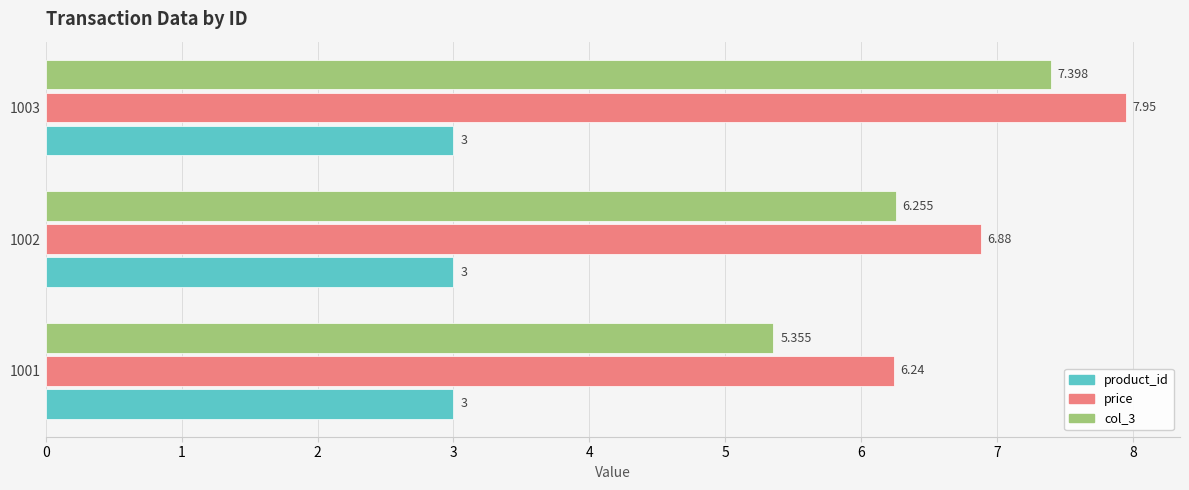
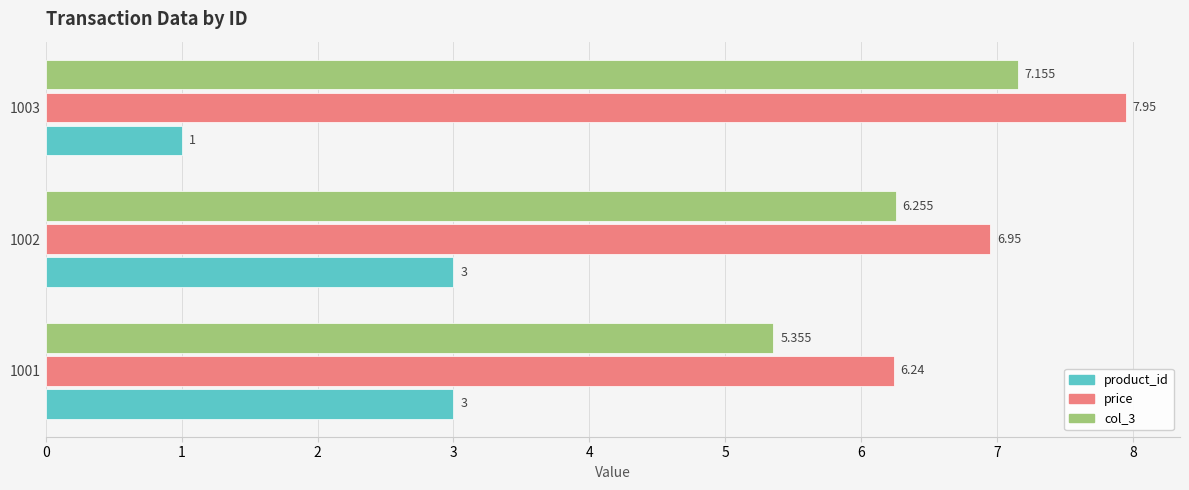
col_3, 1003: 7.398 -> 7.155
product_id, 1003: 3 -> 1
price, 1002: 6.88 -> 6.95
